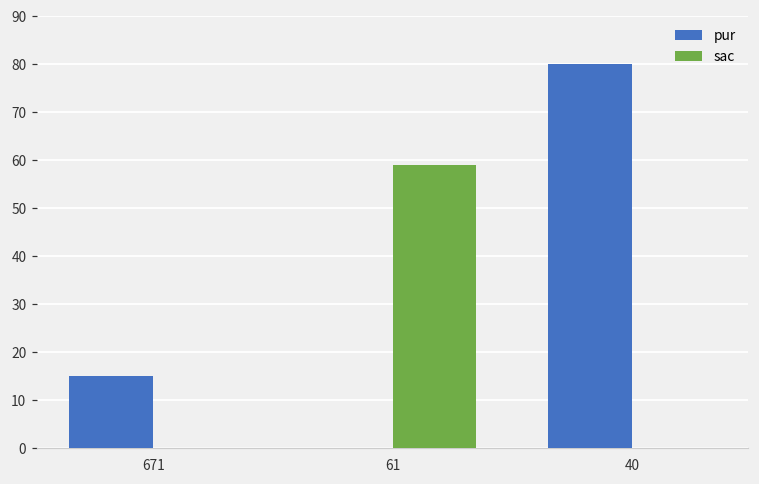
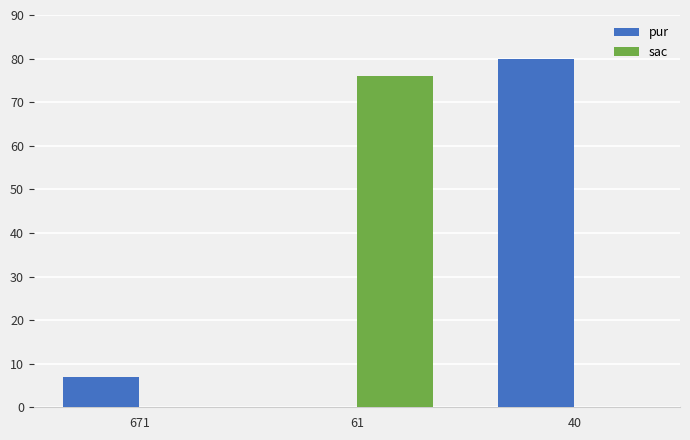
pur, 671: 15 -> 7
sac, 61: 59 -> 76
